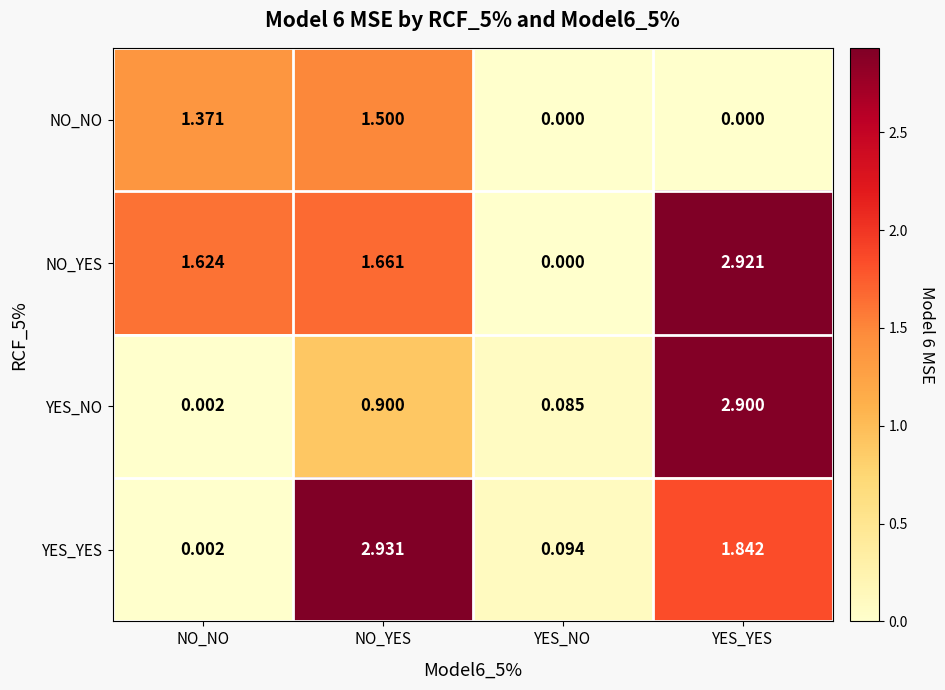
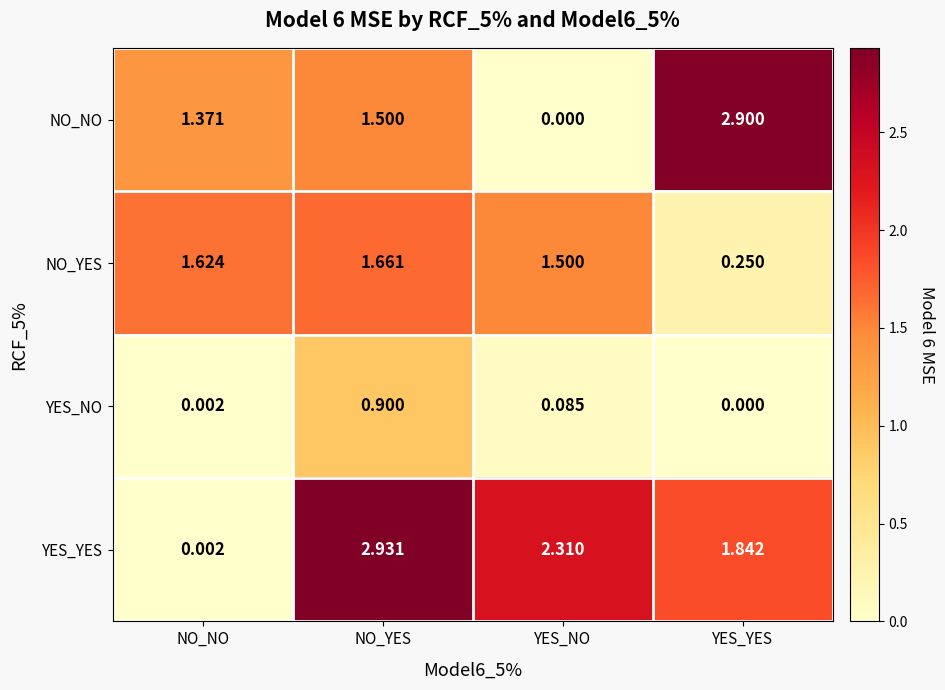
NO_NO, YES_YES: 0.000 -> 2.900
NO_YES, YES_NO: 0.000 -> 1.500
NO_YES, YES_YES: 2.921 -> 0.250
YES_NO, YES_YES: 2.900 -> 0.000
YES_YES, YES_NO: 0.094 -> 2.310
